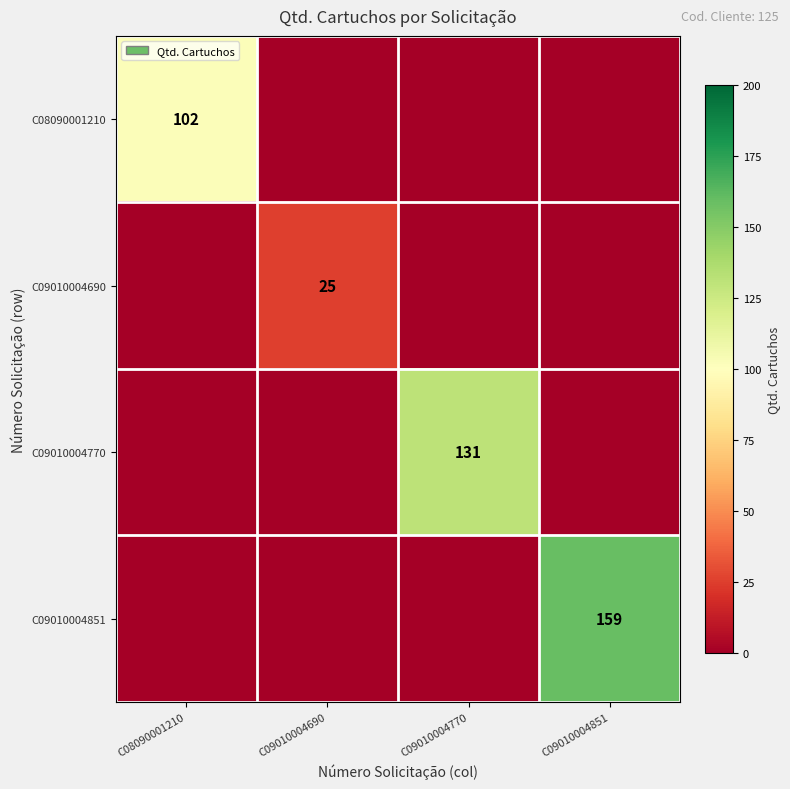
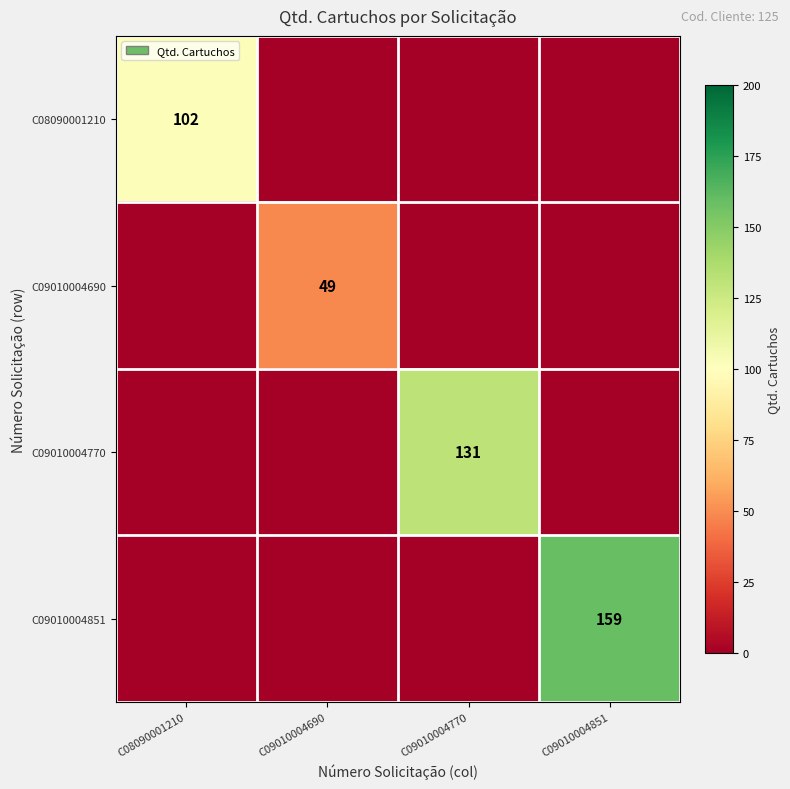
C09010004690, C09010004690: 25 -> 49
